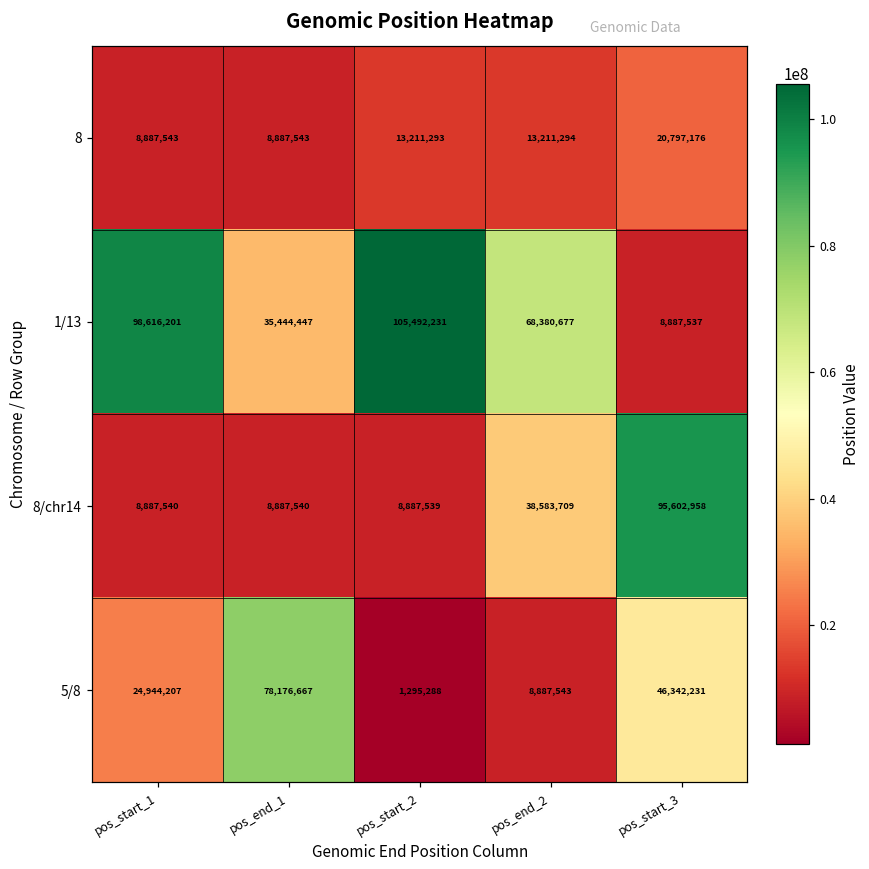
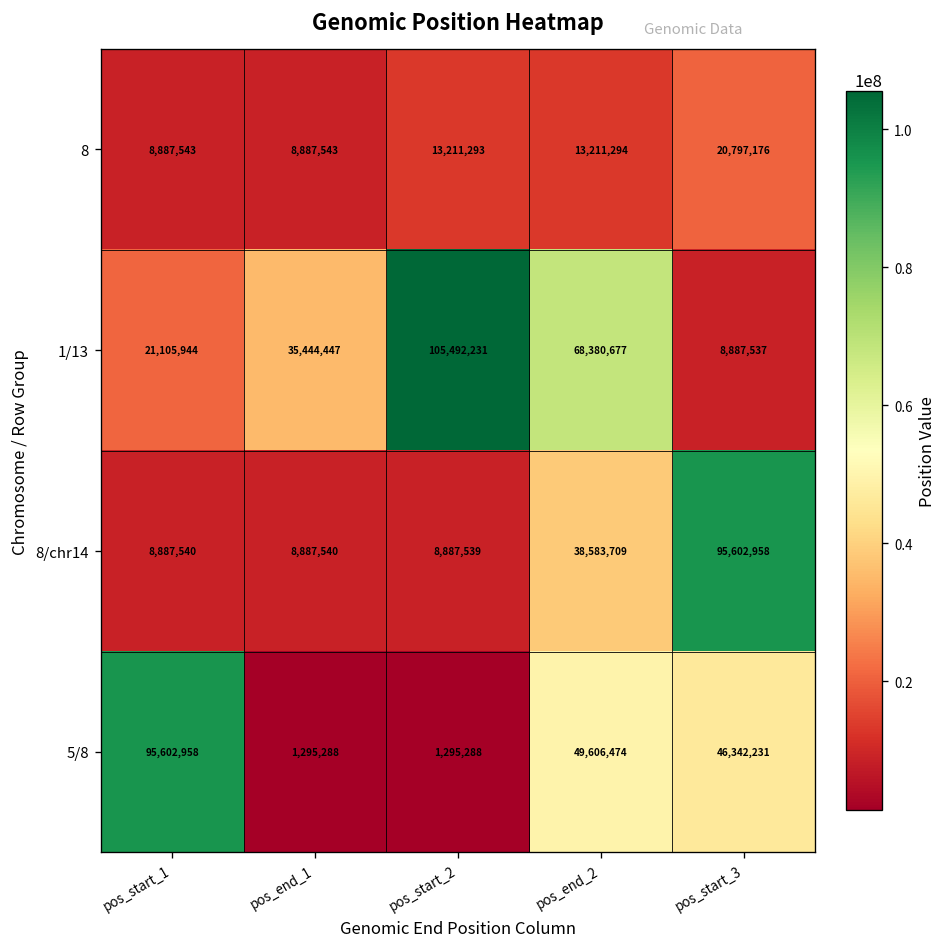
1/13, pos_start_1: 98,616,201 -> 21,105,944
5/8, pos_start_1: 24,944,207 -> 95,602,958
5/8, pos_end_1: 78,176,667 -> 1,295,288
5/8, pos_end_2: 8,887,543 -> 49,606,474
